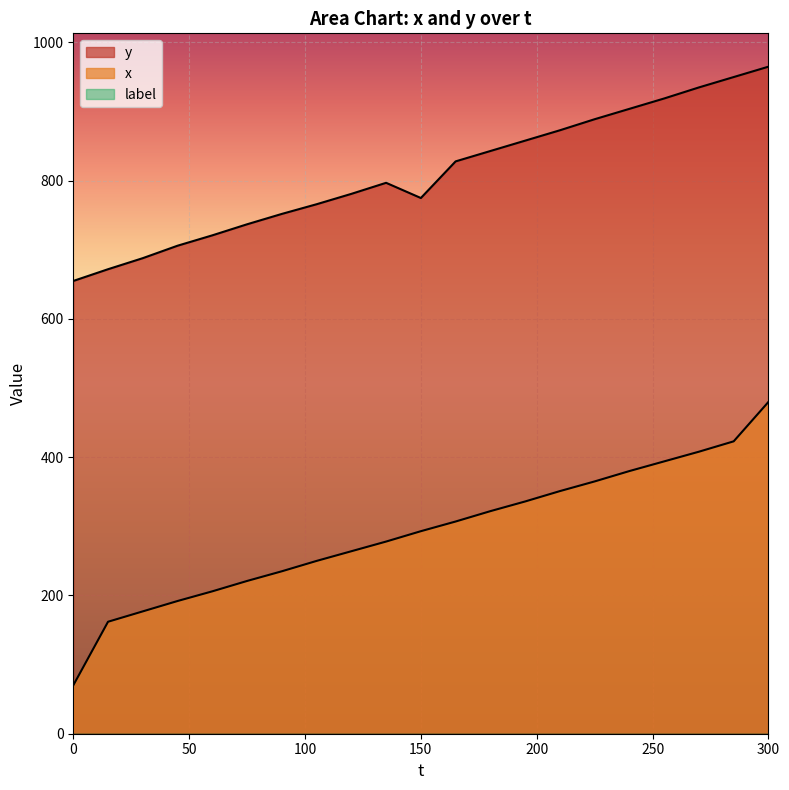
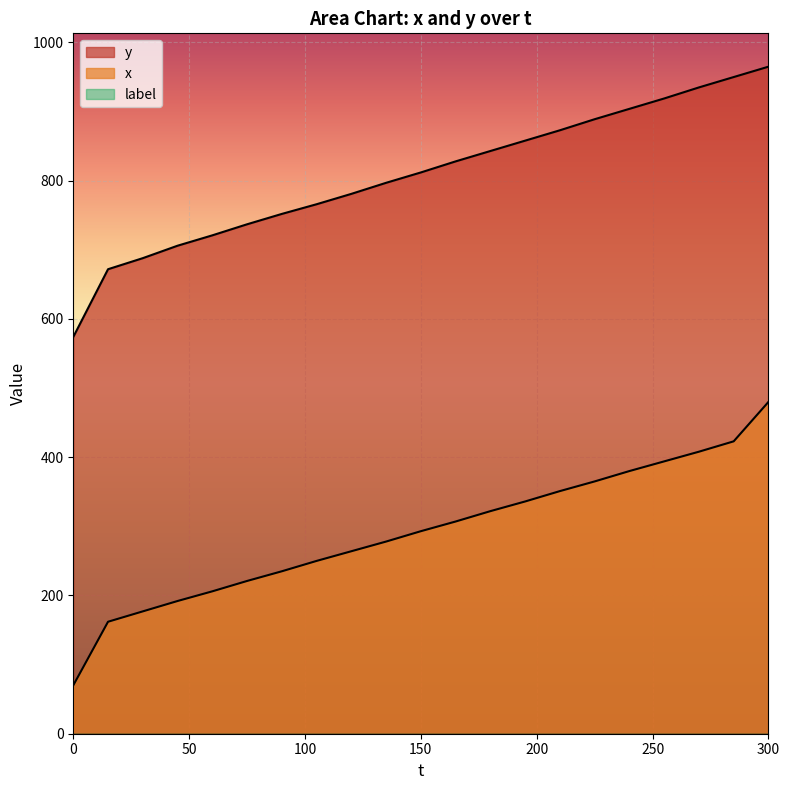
y, 0: 660 -> 570
y, 150: 780 -> 810
